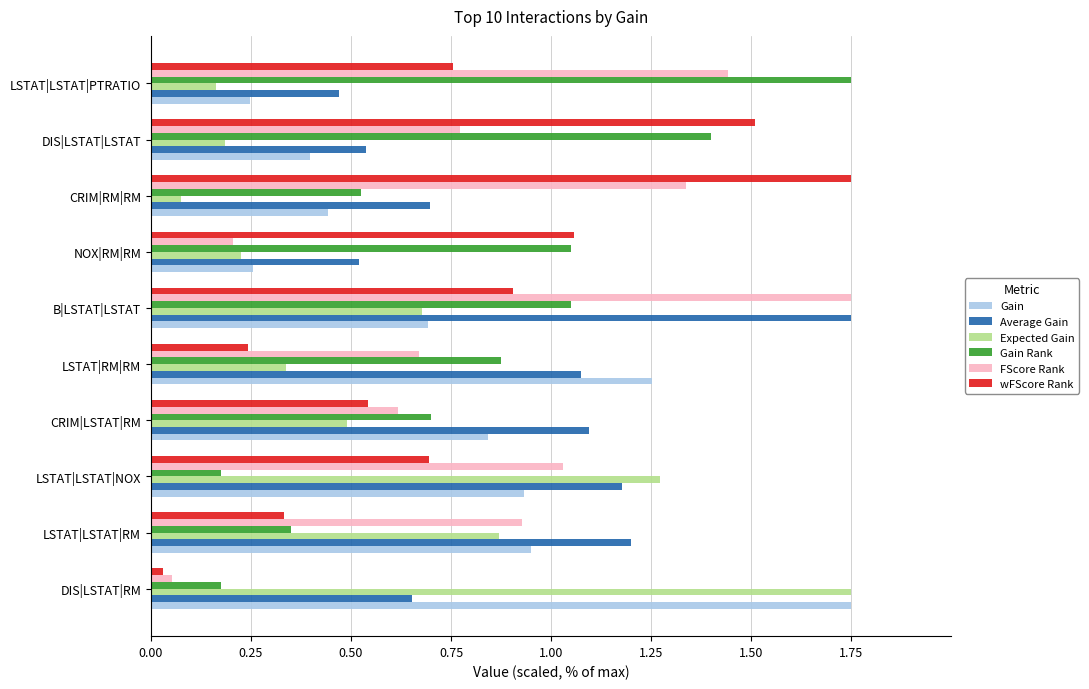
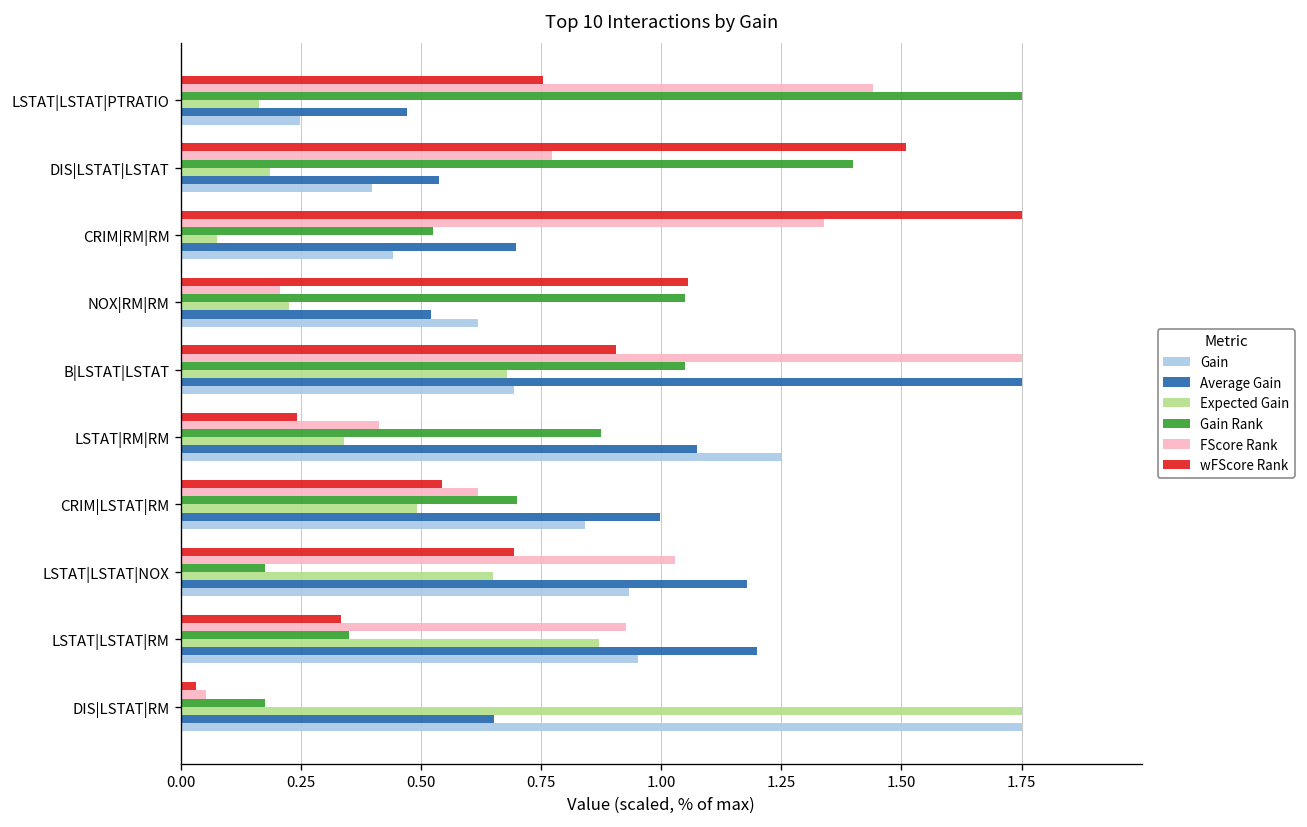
Gain, NOX|RM|RM: 0.26 -> 0.62
FScore Rank, LSTAT|RM|RM: 0.67 -> 0.41
Average Gain, CRIM|LSTAT|RM: 1.09 -> 1.00
Expected Gain, LSTAT|LSTAT|NOX: 1.27 -> 0.65
